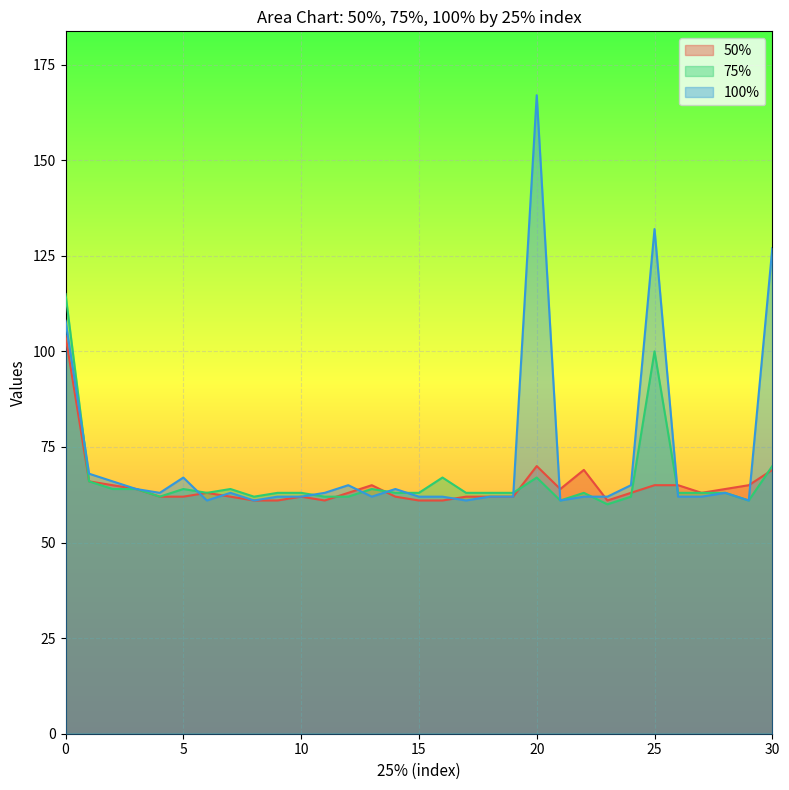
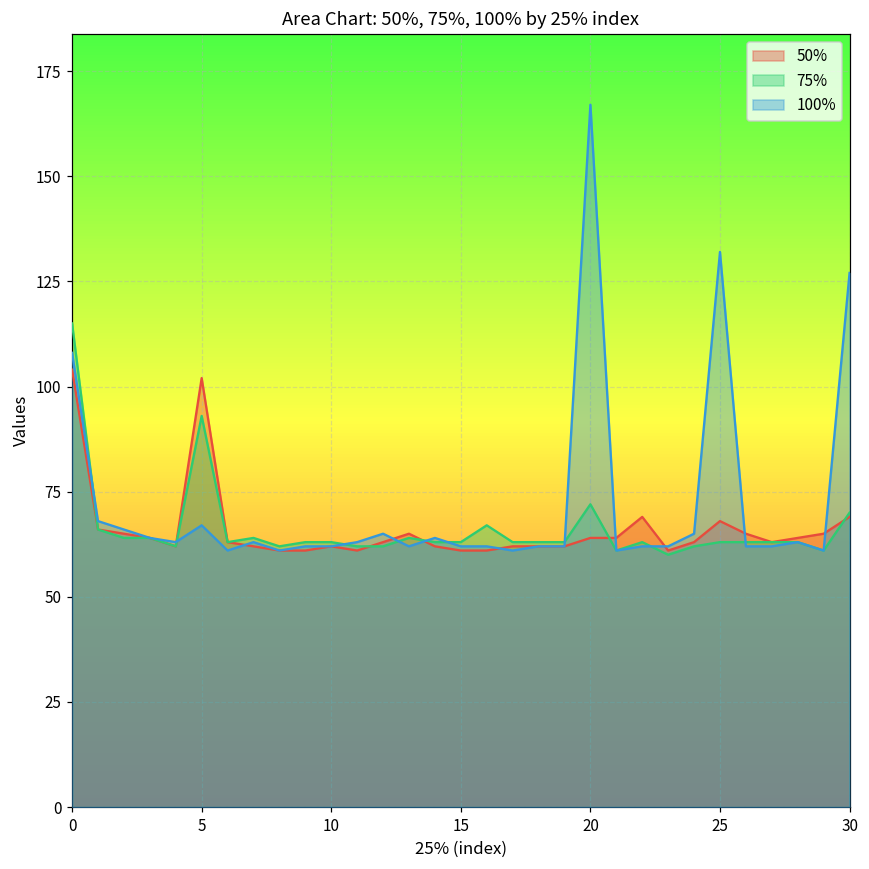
50%, 5: 62 -> 102
75%, 5: 64 -> 93
50%, 20: 70 -> 64
75%, 20: 67 -> 72
50%, 25: 65 -> 68
75%, 25: 100 -> 63
